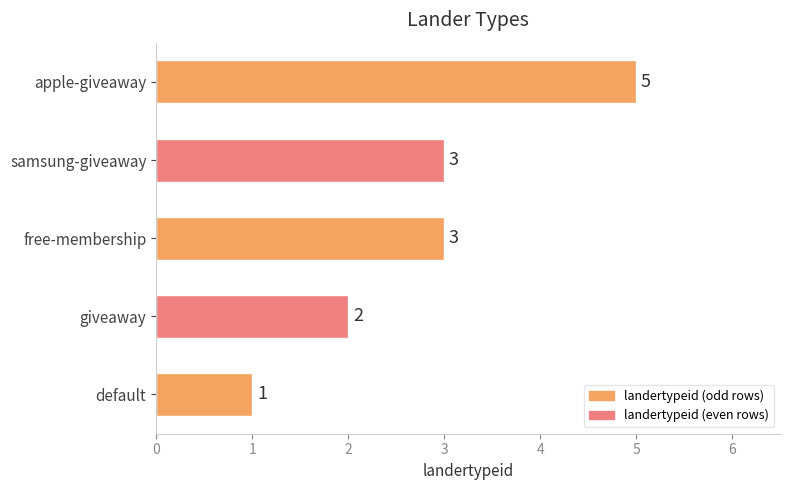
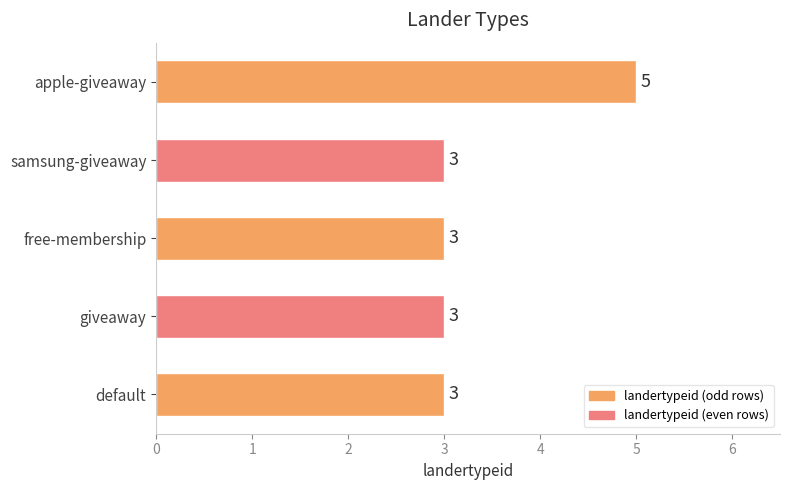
giveaway: 2 -> 3
default: 1 -> 3
